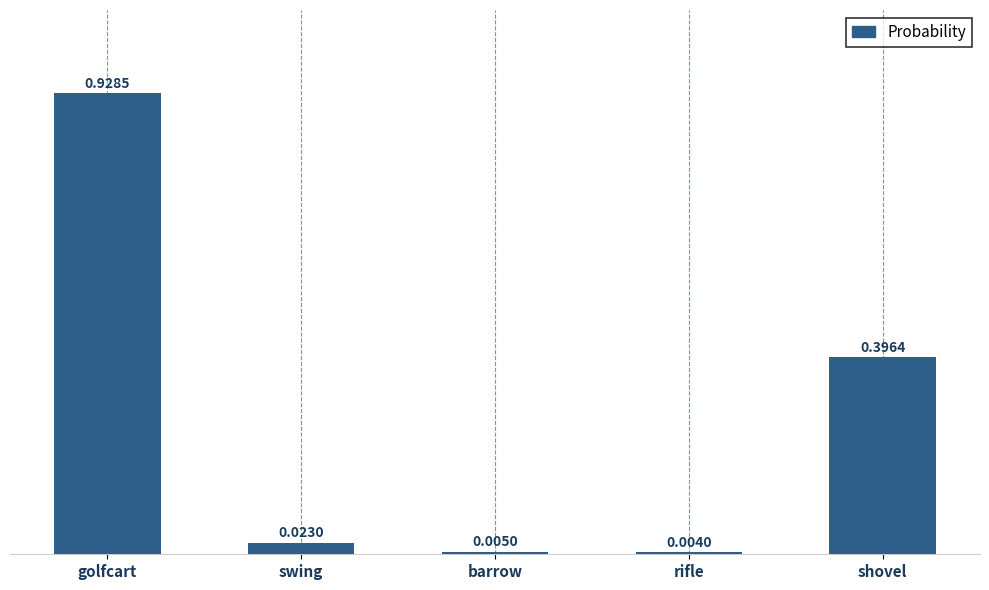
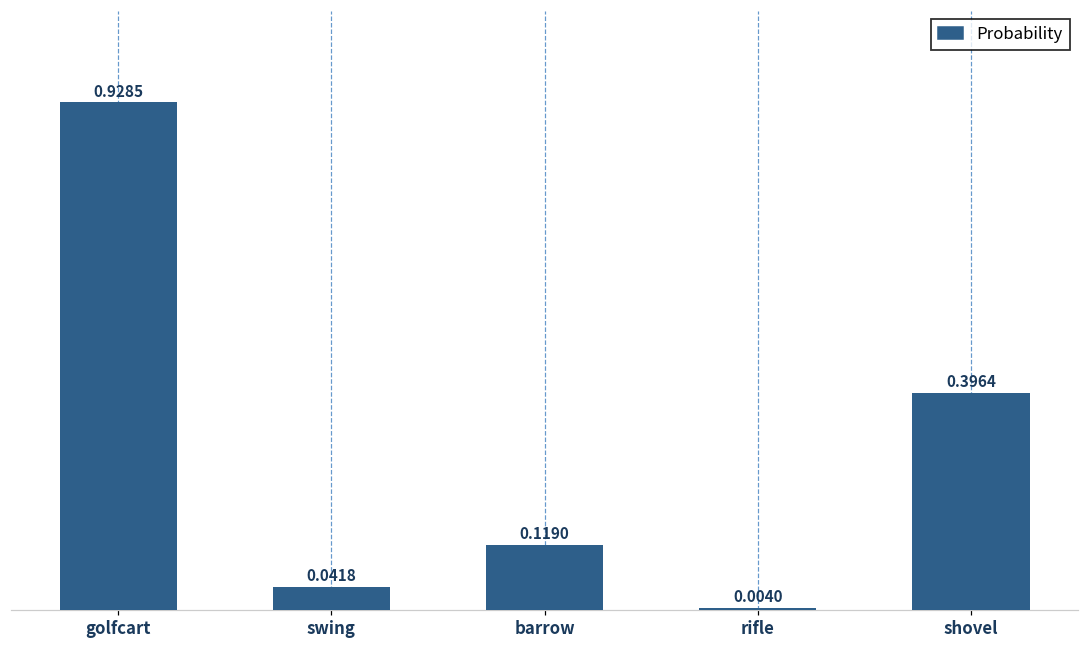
swing: 0.0230 -> 0.0418
barrow: 0.0050 -> 0.1190
